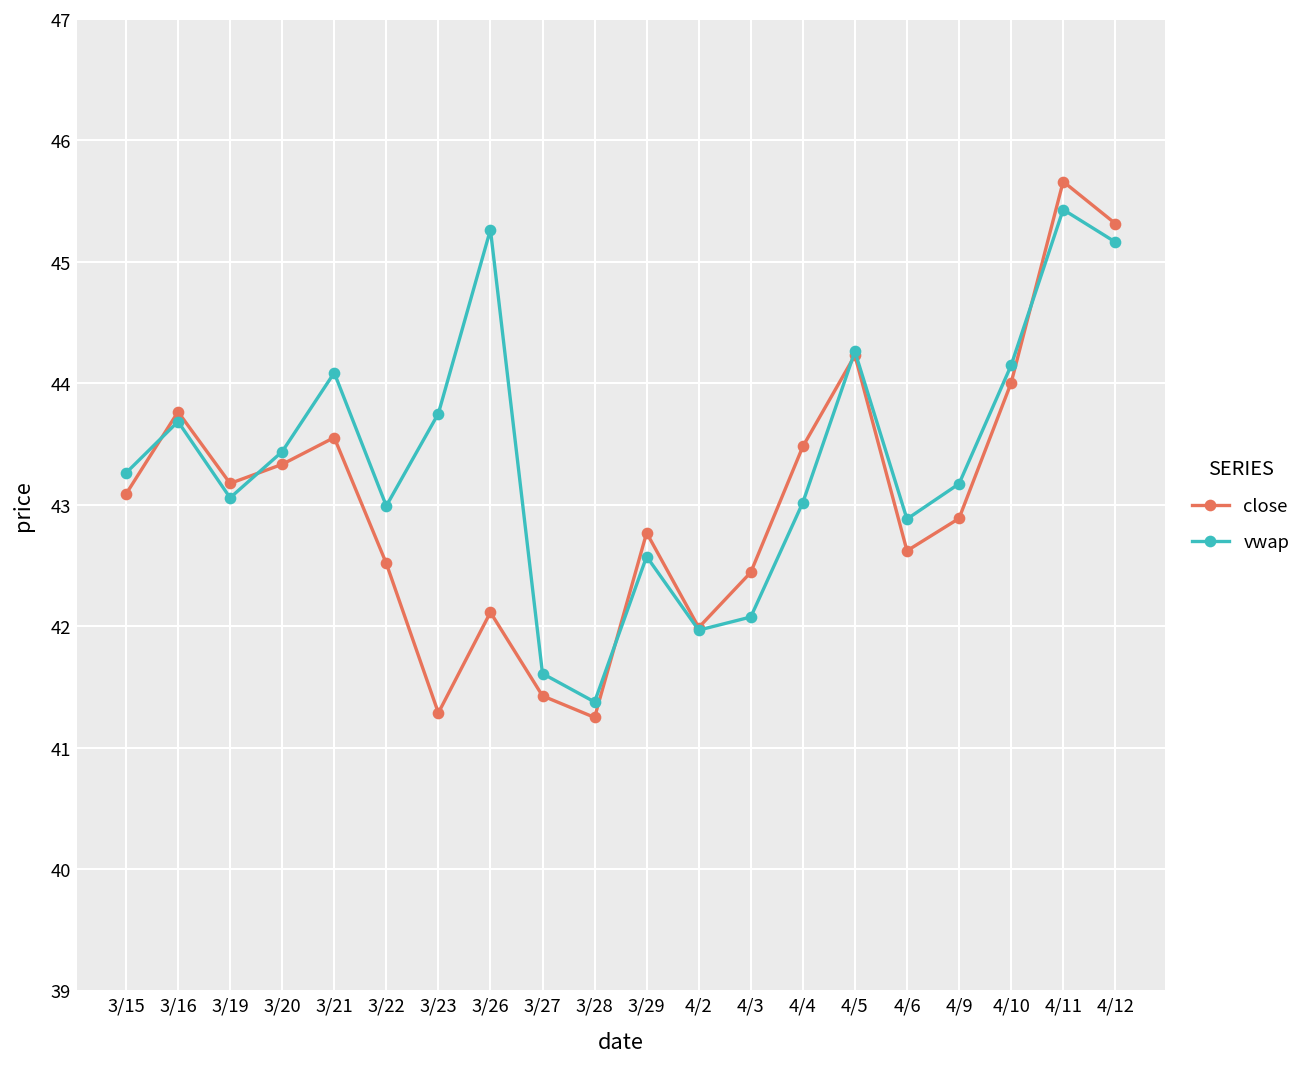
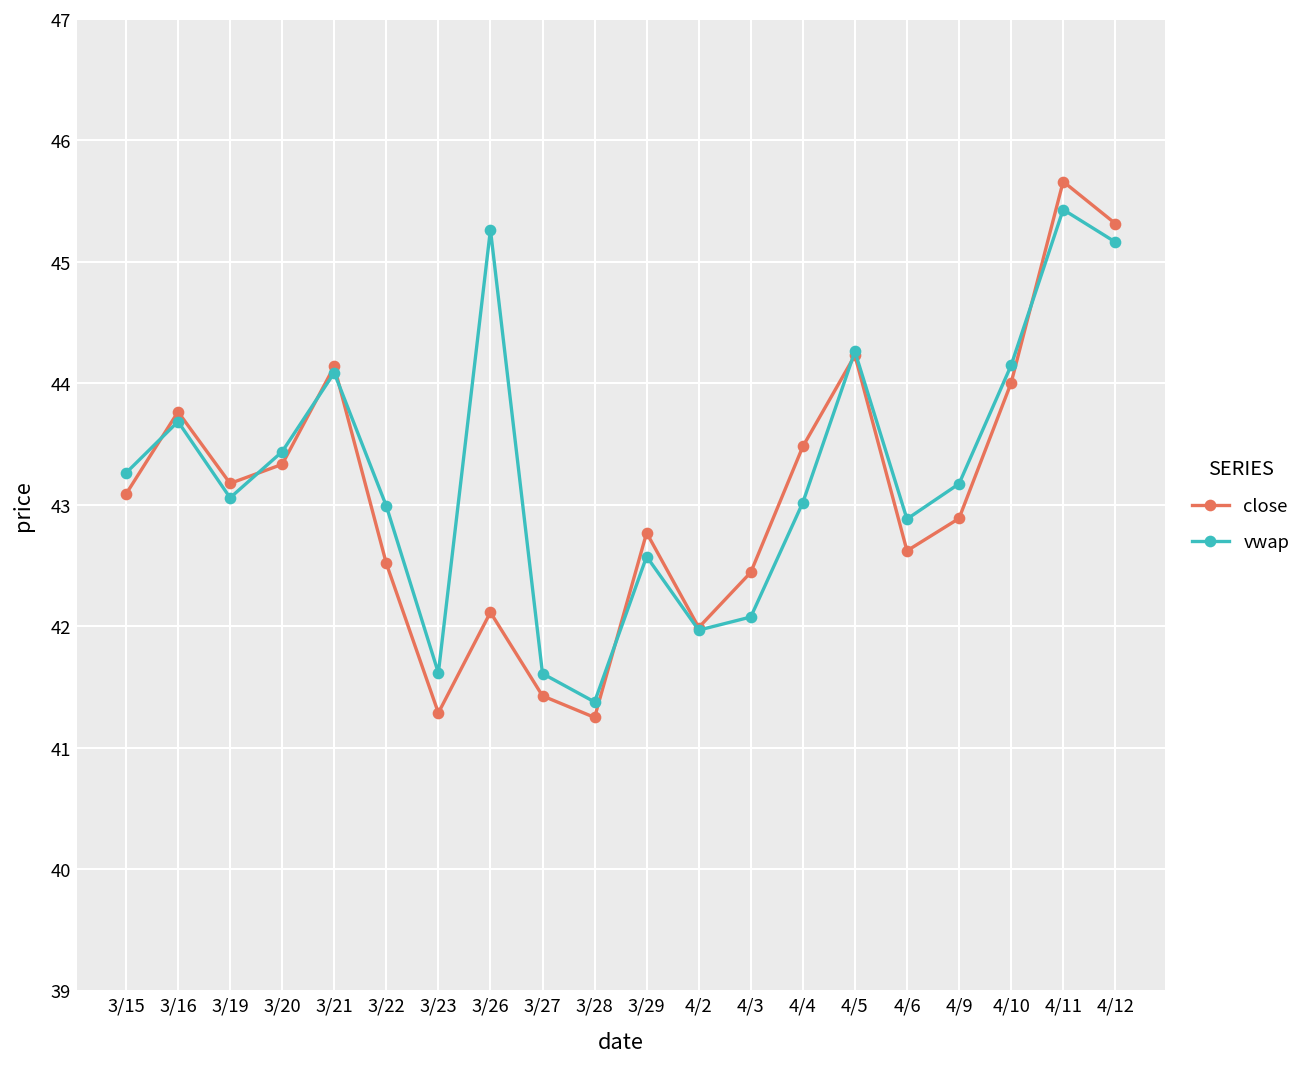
close, 3/21: 43.55 -> 44.14
vwap, 3/23: 43.75 -> 41.61
